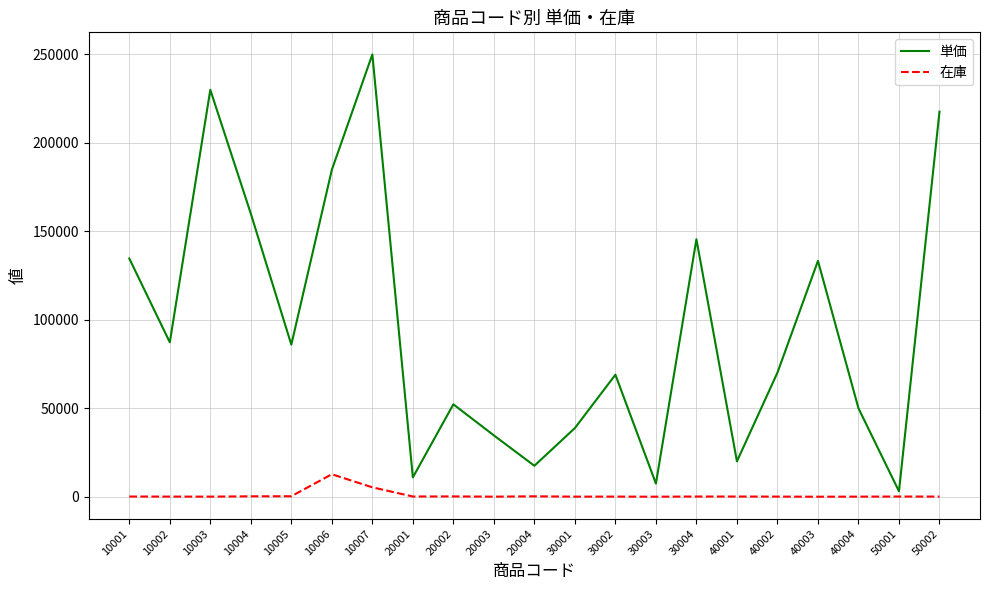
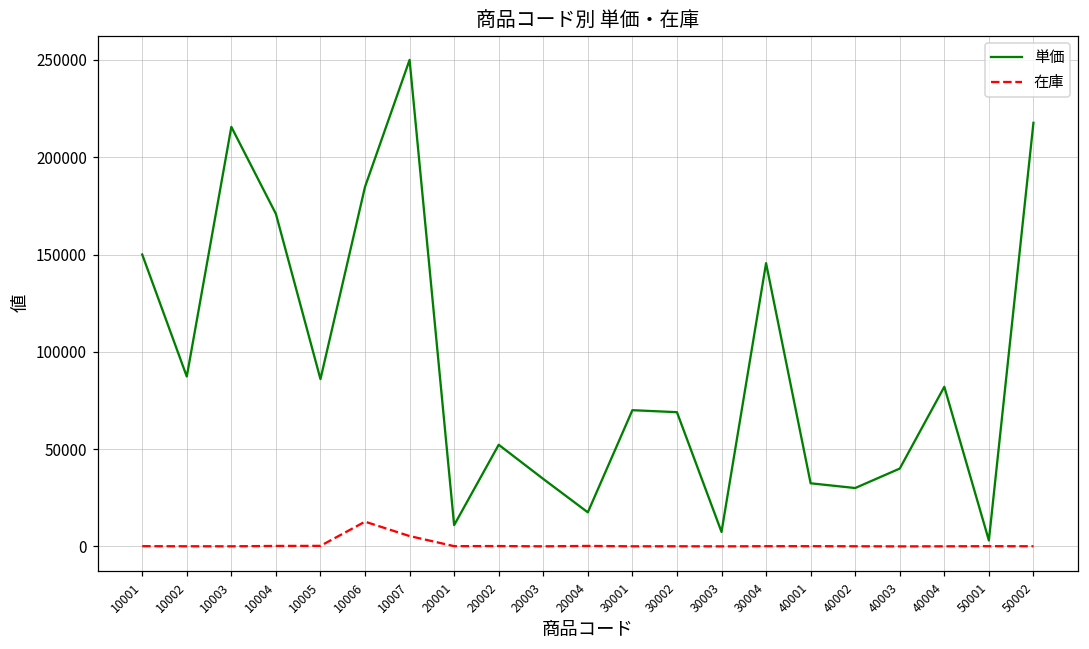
単価, 10001: 135000 -> 150000
単価, 10003: 230000 -> 216000
単価, 10004: 160000 -> 171000
単価, 30001: 39000 -> 70000
単価, 40001: 20000 -> 32000
単価, 40002: 70000 -> 30000
単価, 40003: 133000 -> 40000
単価, 40004: 50000 -> 82000
